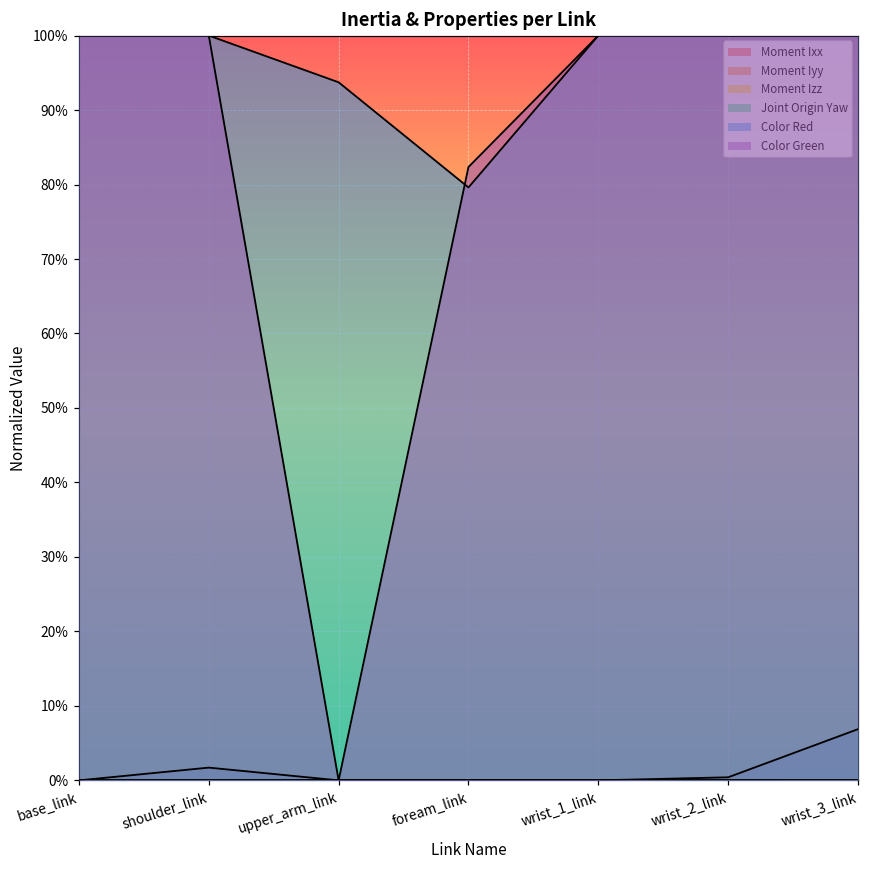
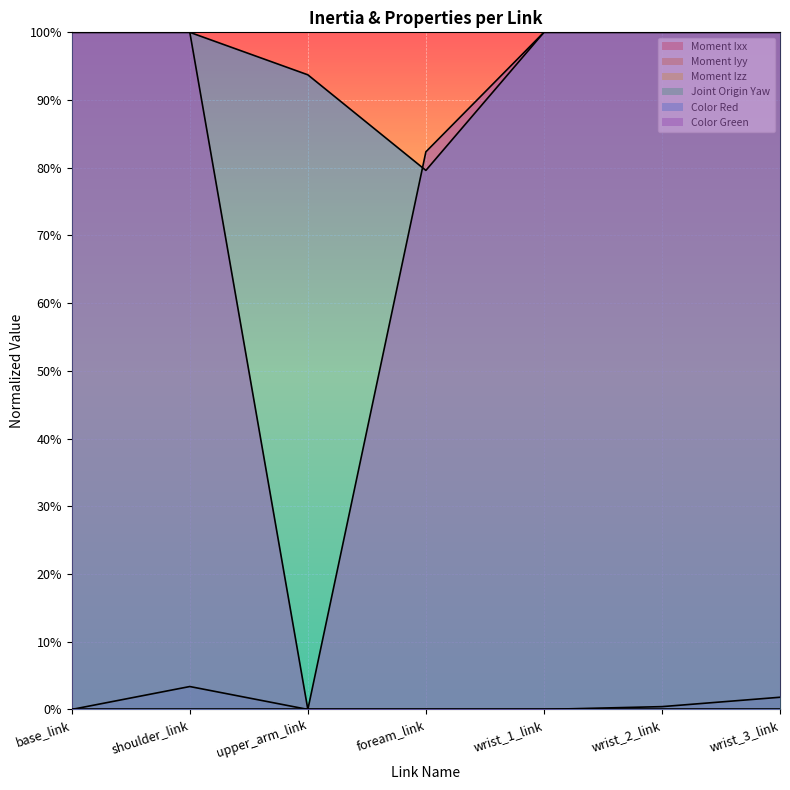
Joint Origin Yaw, shoulder_link: 2% -> 3%
Joint Origin Yaw, wrist_3_link: 7% -> 2%
